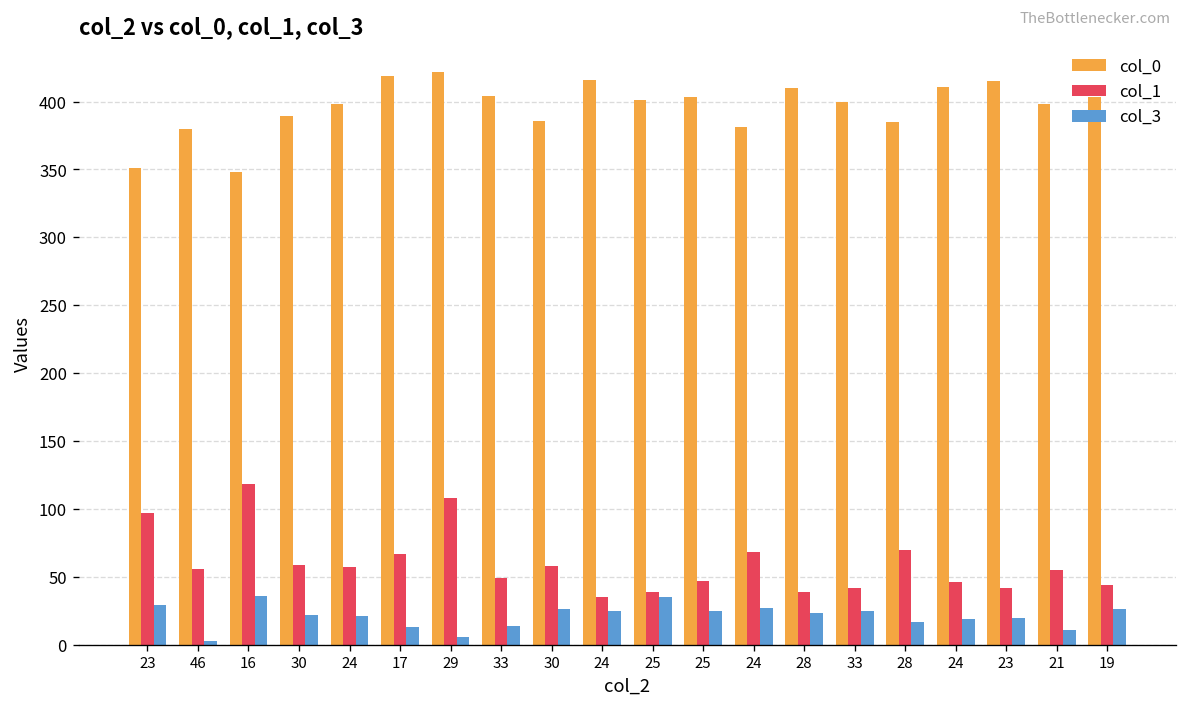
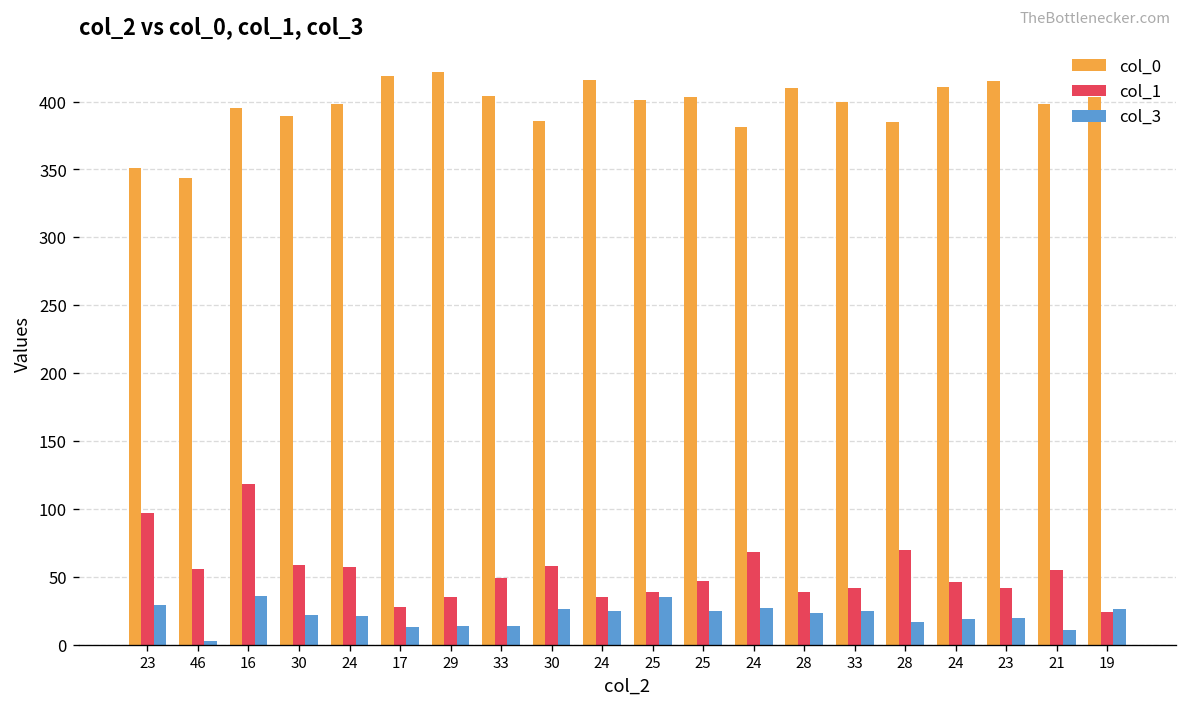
col_0, 46: 380 -> 344
col_0, 16: 348 -> 395
col_1, 17: 67 -> 28
col_1, 29: 108 -> 35
col_3, 29: 6 -> 14
col_1, 19: 44 -> 24
